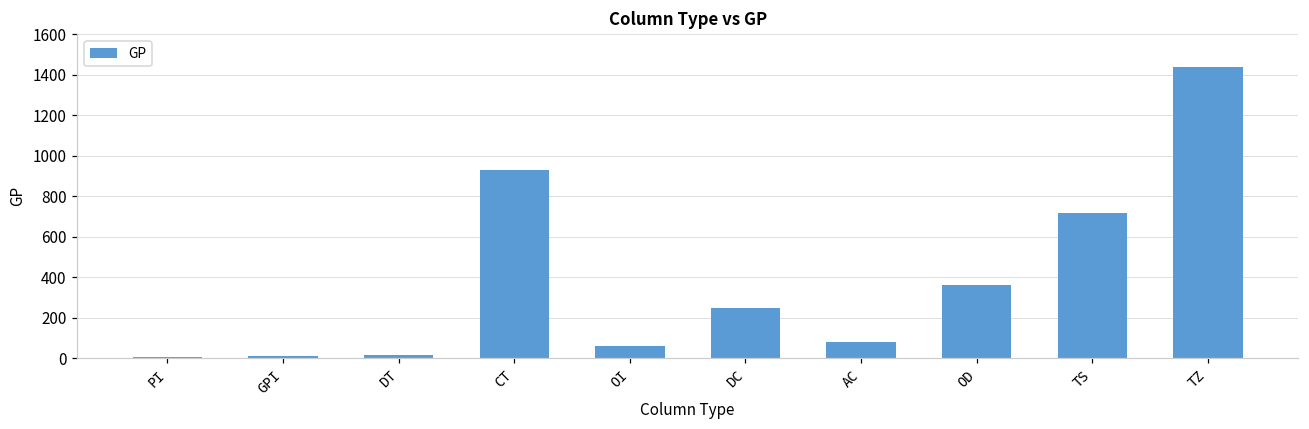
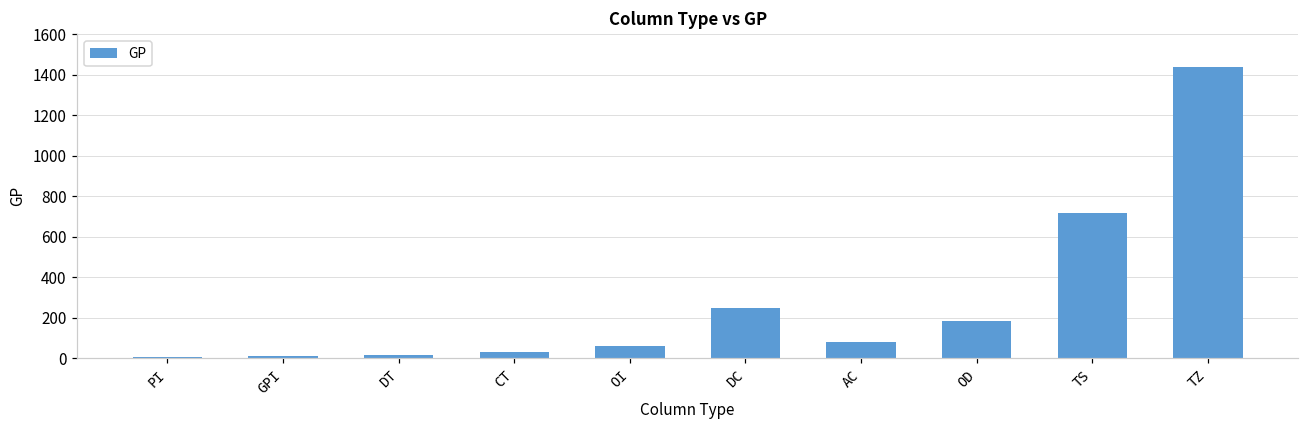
CT: 930 -> 30
OD: 360 -> 190
